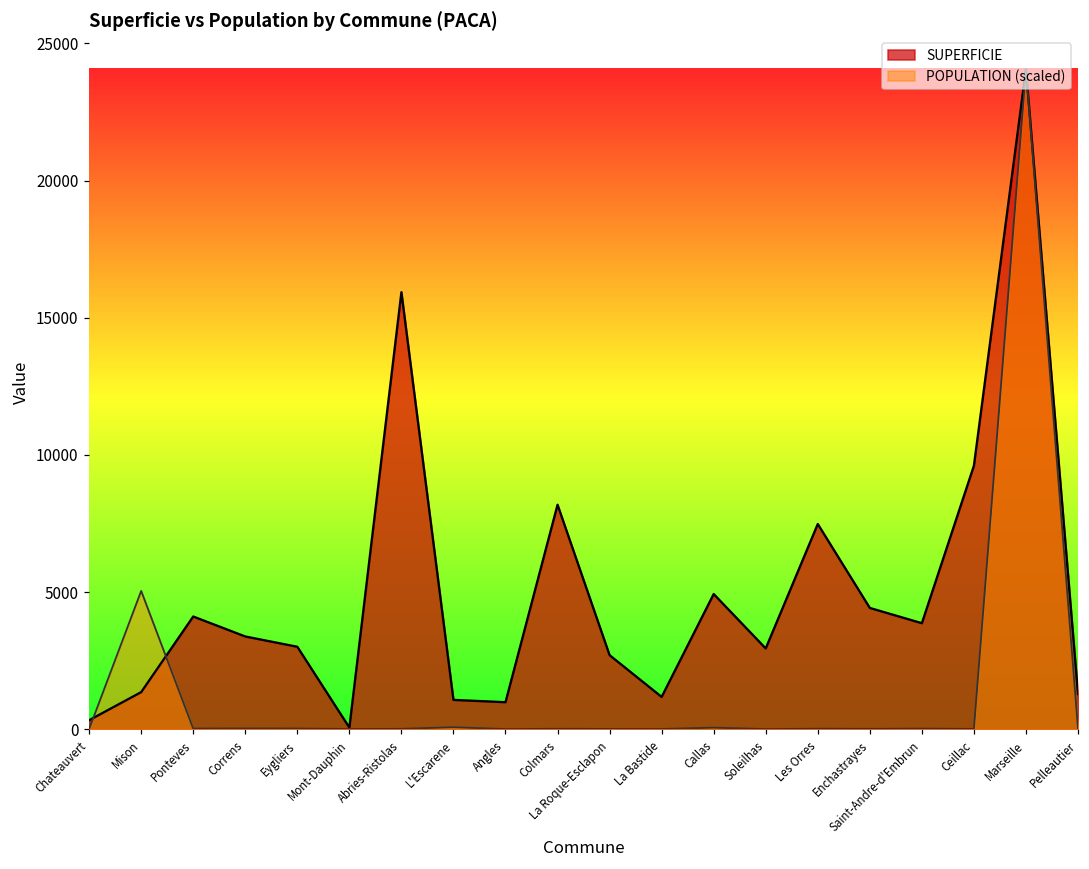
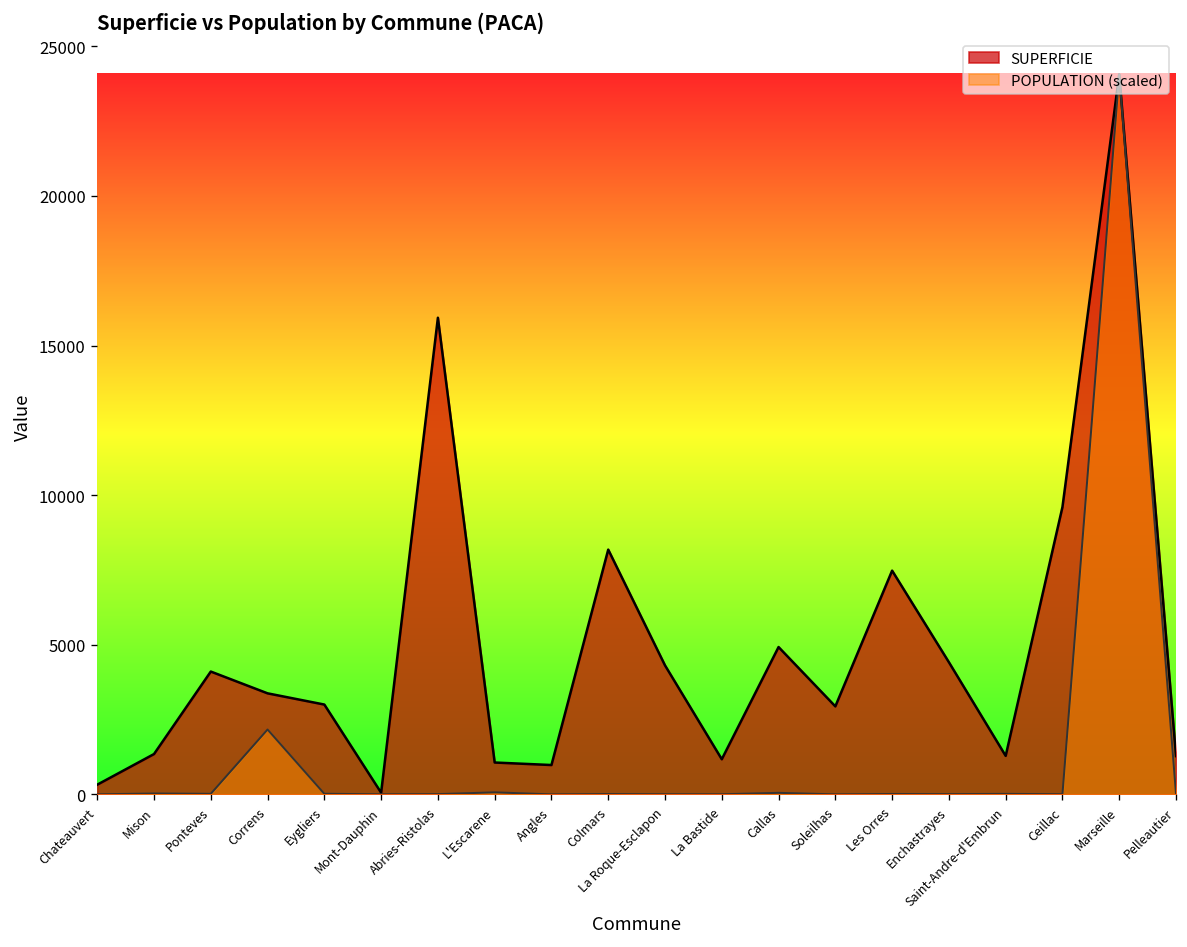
POPULATION (scaled), Mison: 5000 -> 0
POPULATION (scaled), Correns: 0 -> 2200
SUPERFICIE, La Roque-Esclapon: 2700 -> 4300
SUPERFICIE, Saint-Andre-d'Embrun: 3900 -> 1300
